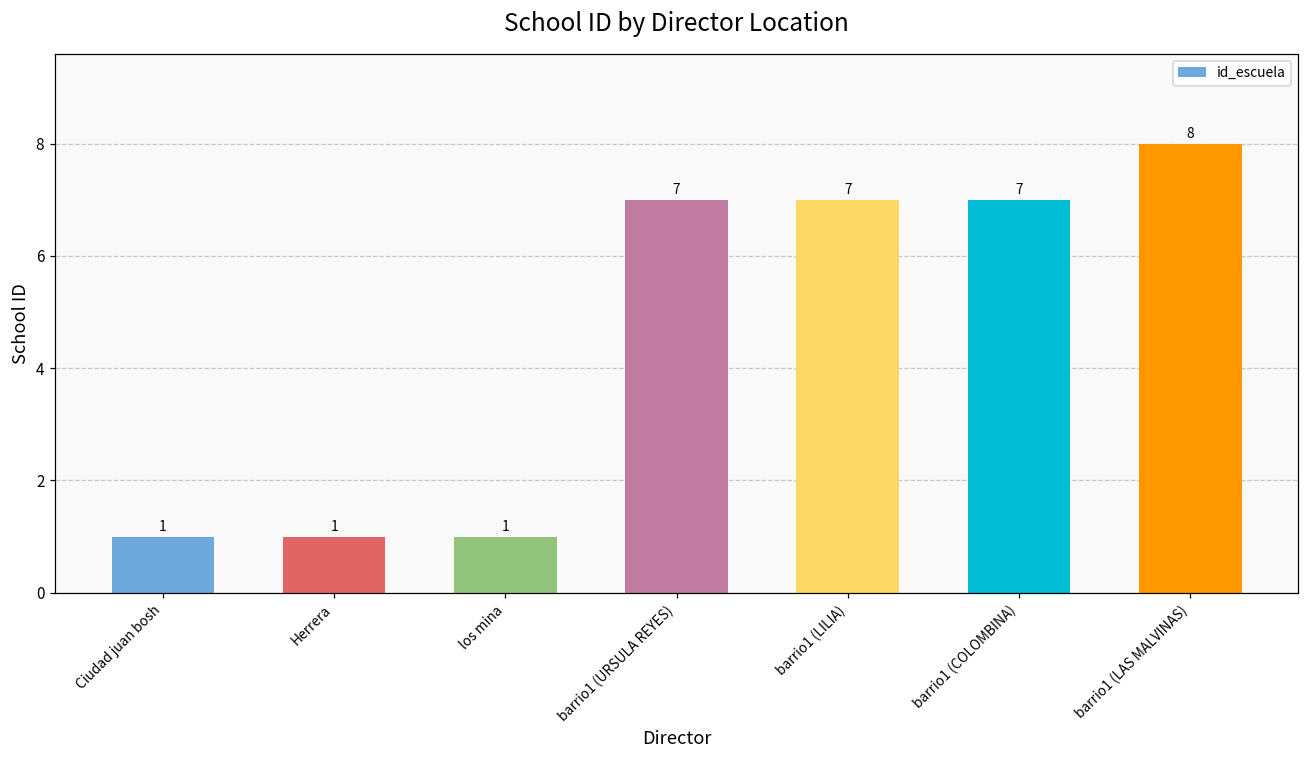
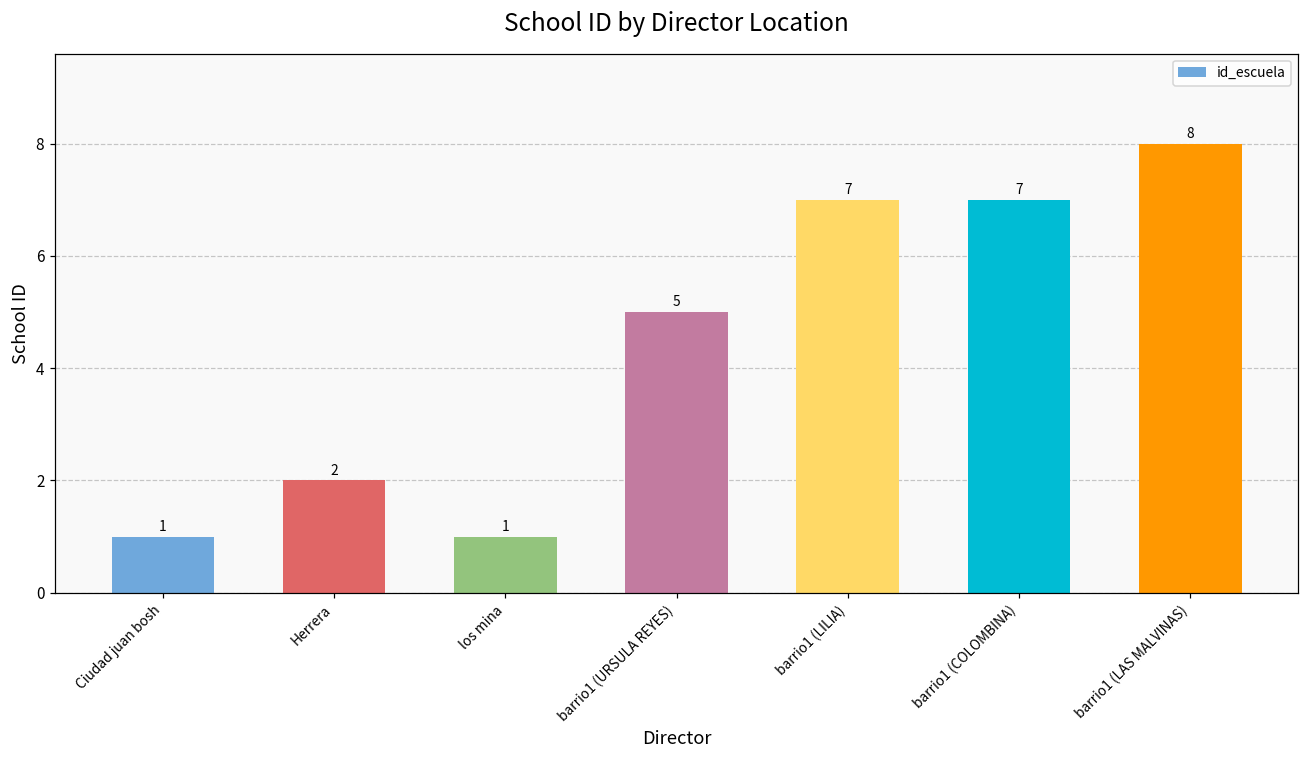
Herrera: 1 -> 2
barrio1 (URSULA REYES): 7 -> 5
